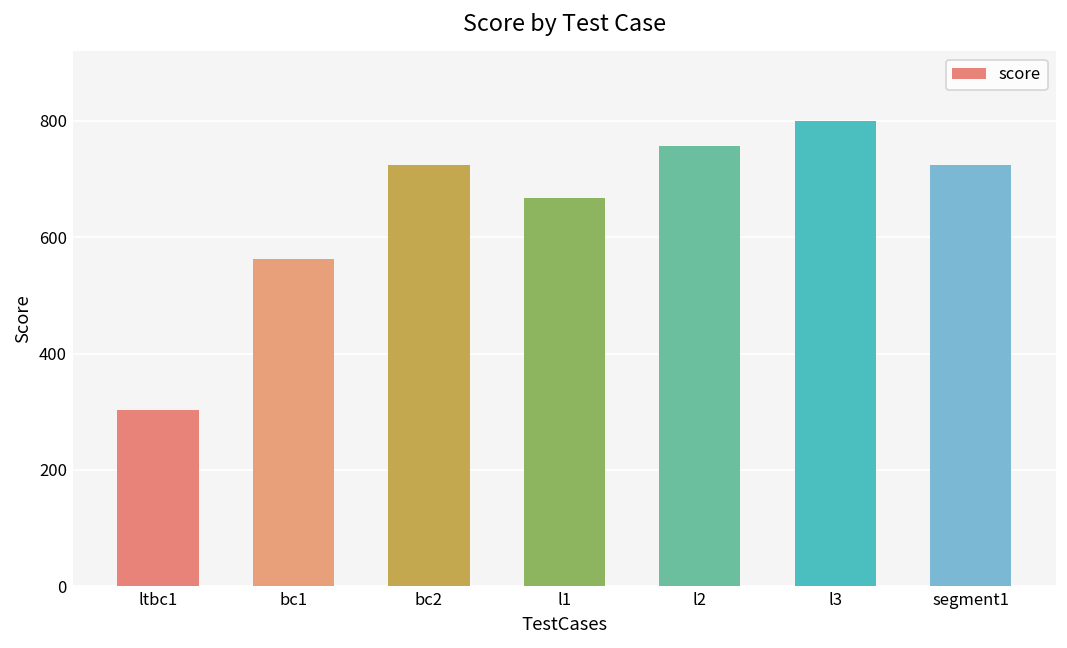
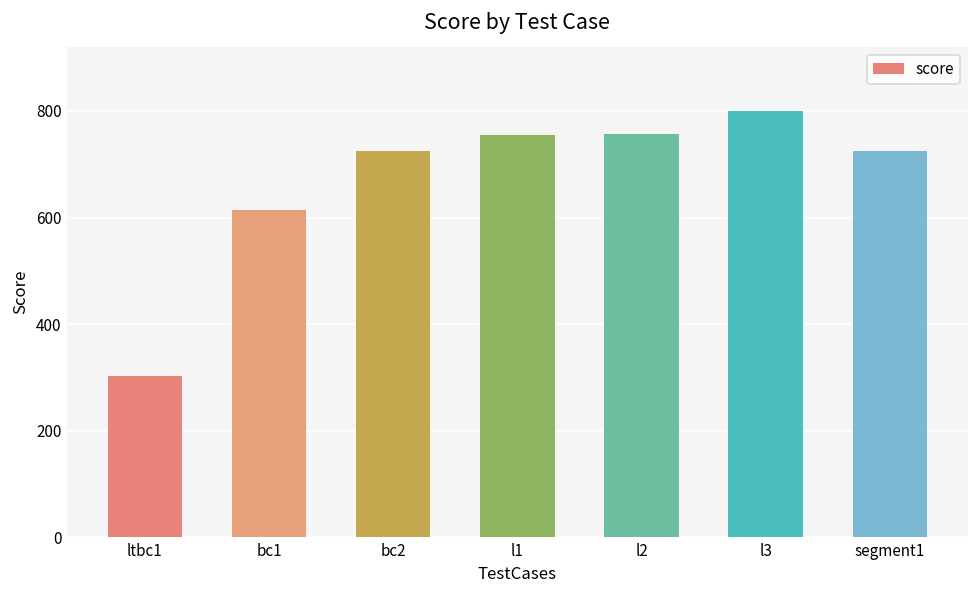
bc1: 560 -> 620
l1: 670 -> 750
